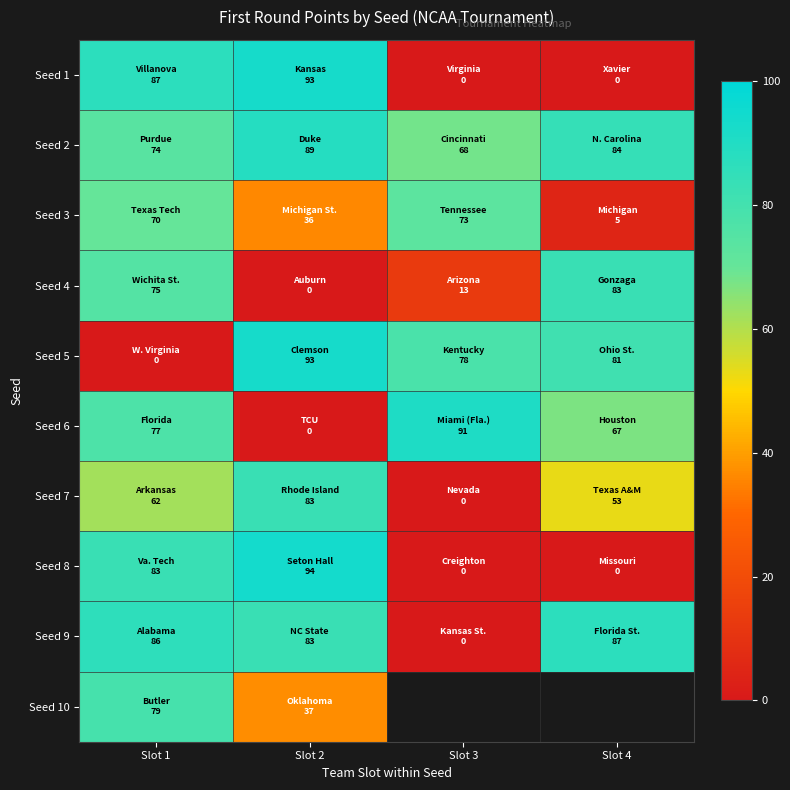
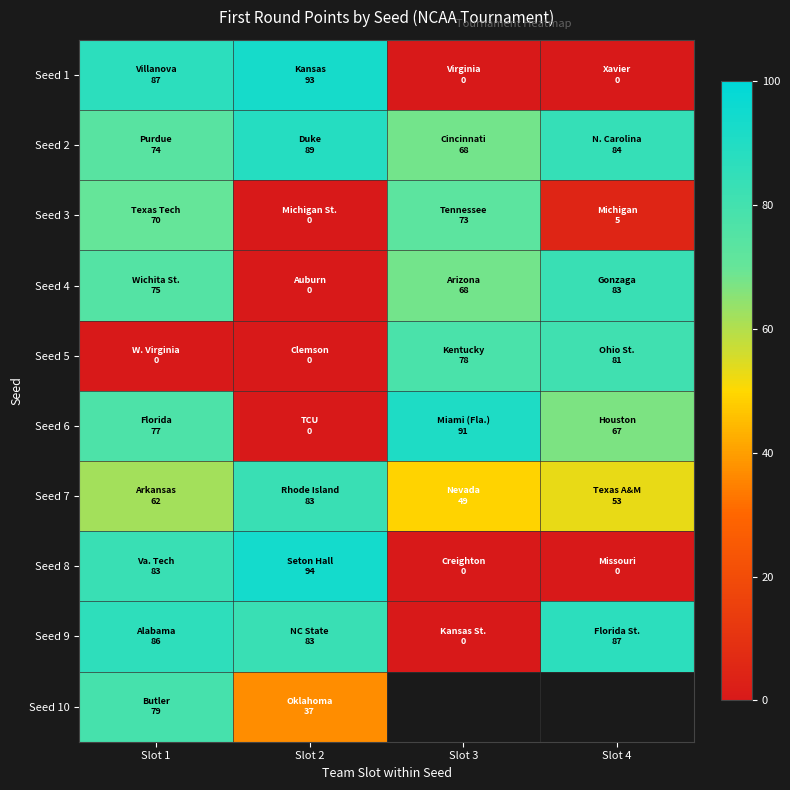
Seed 3, Slot 2: 36 -> 0
Seed 4, Slot 3: 13 -> 68
Seed 5, Slot 2: 93 -> 0
Seed 7, Slot 3: 0 -> 49
